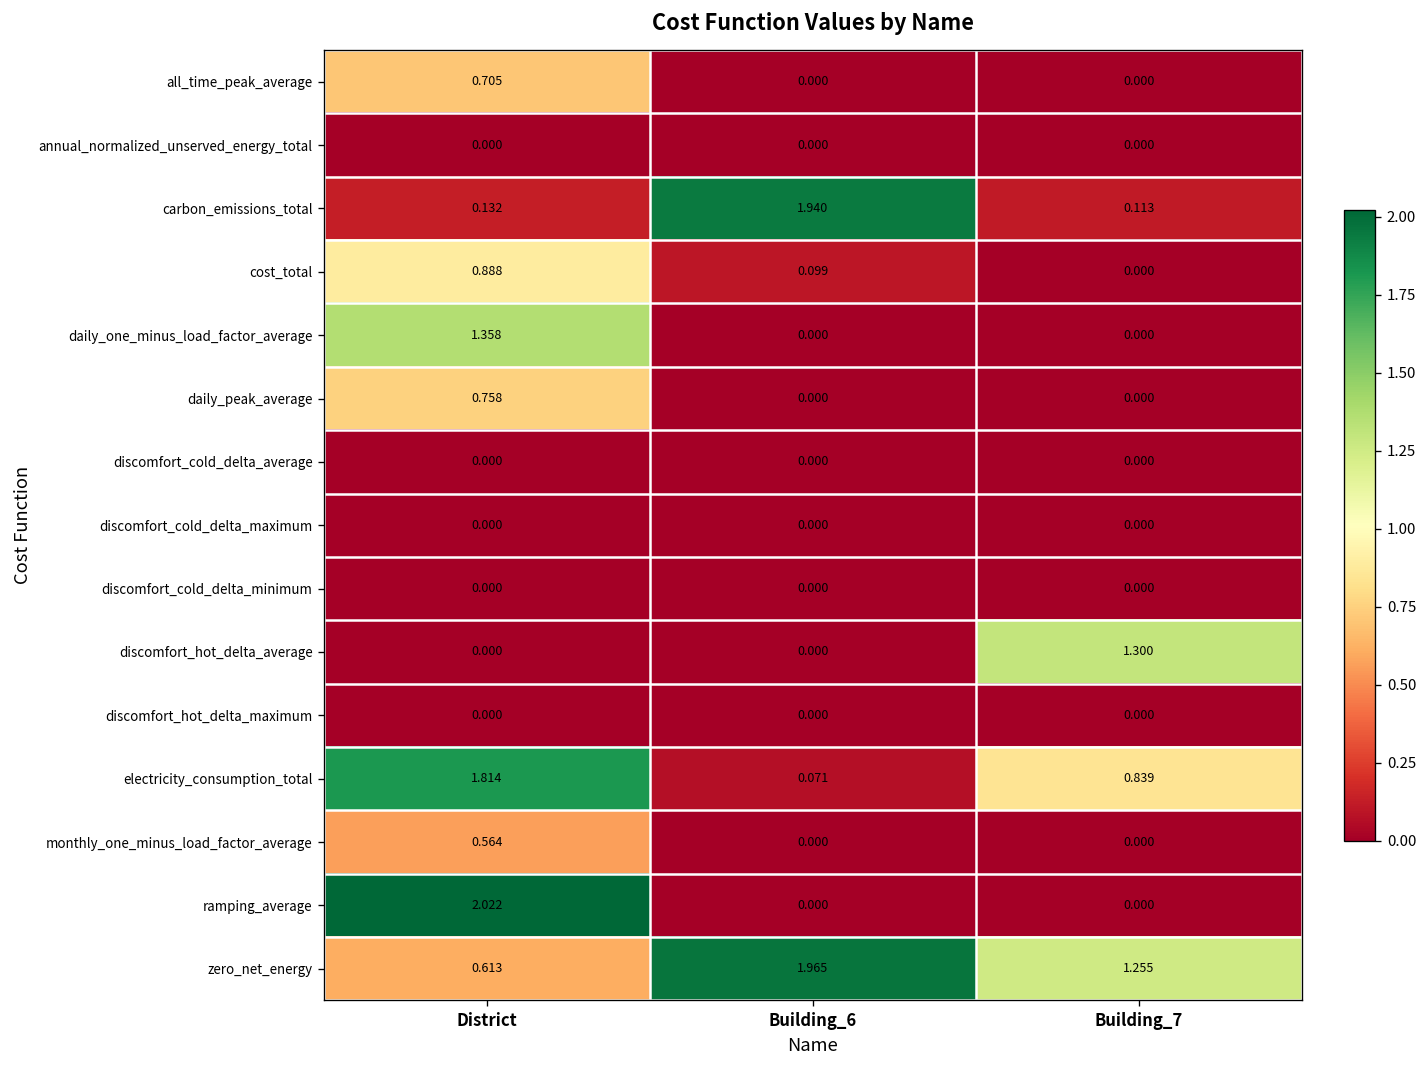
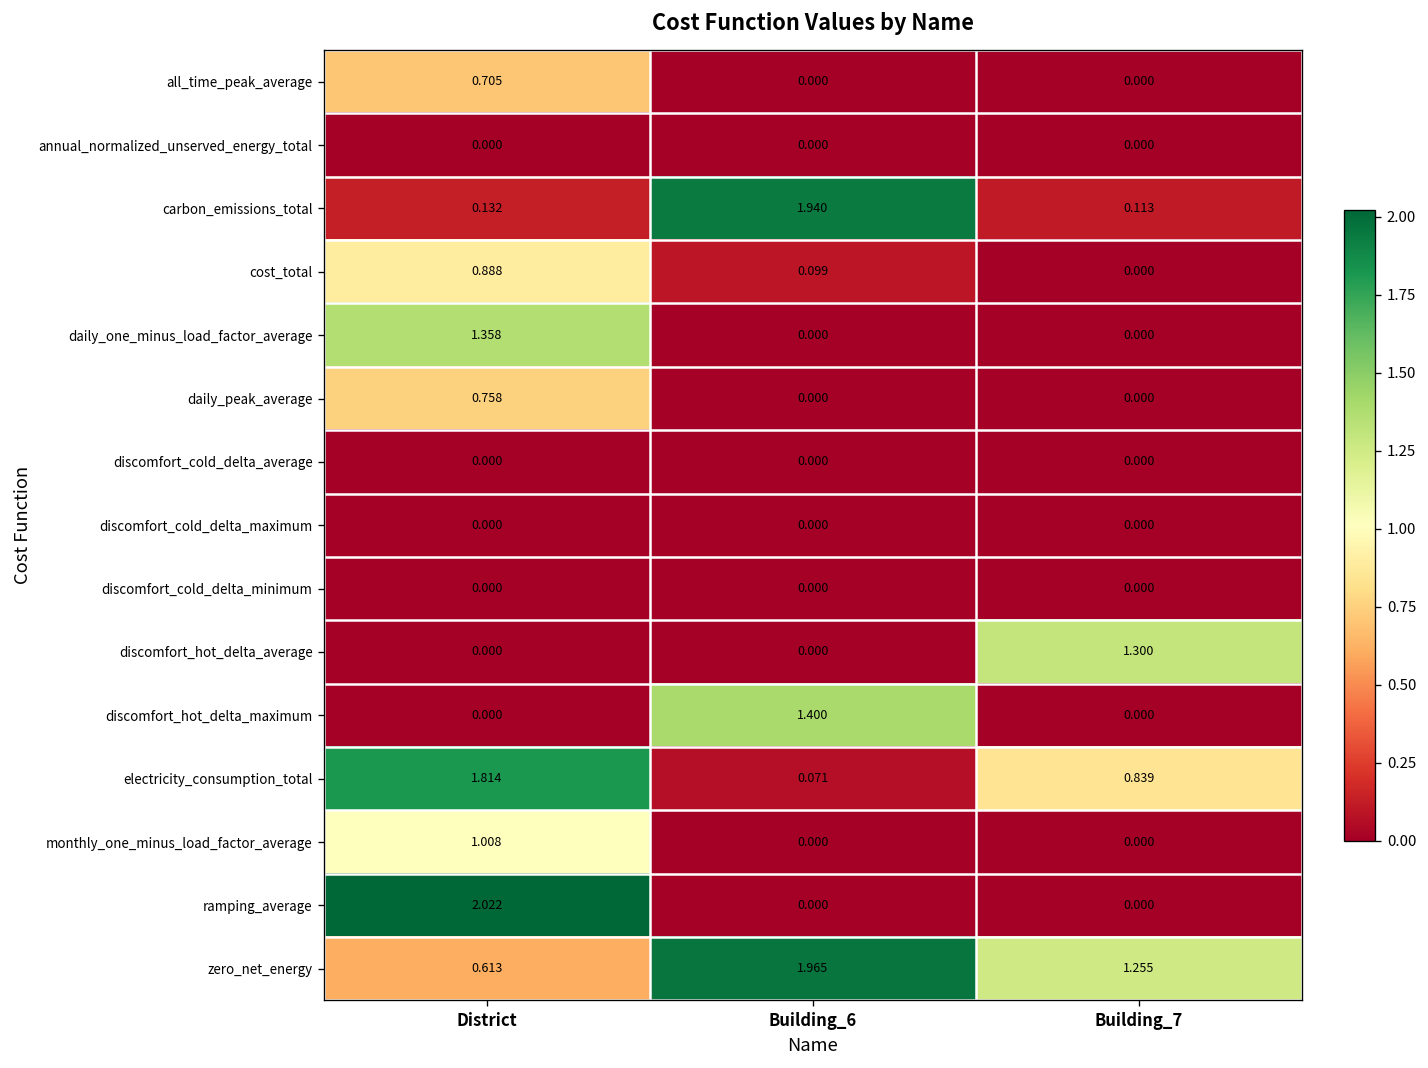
discomfort_hot_delta_maximum, Building_6: 0.000 -> 1.400
monthly_one_minus_load_factor_average, District: 0.564 -> 1.008
